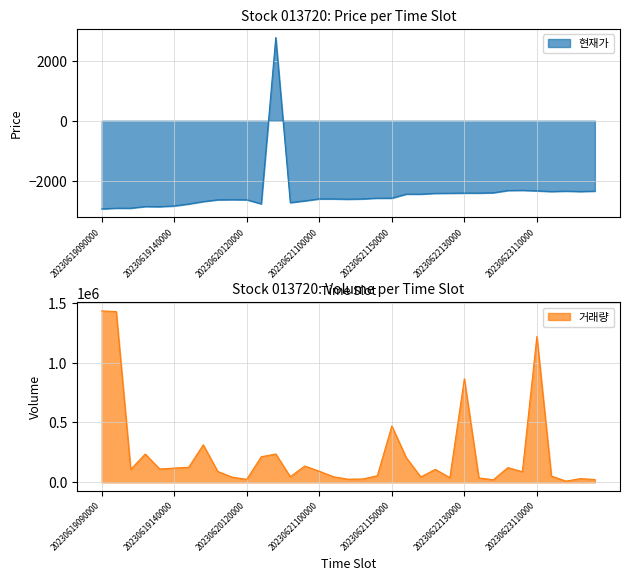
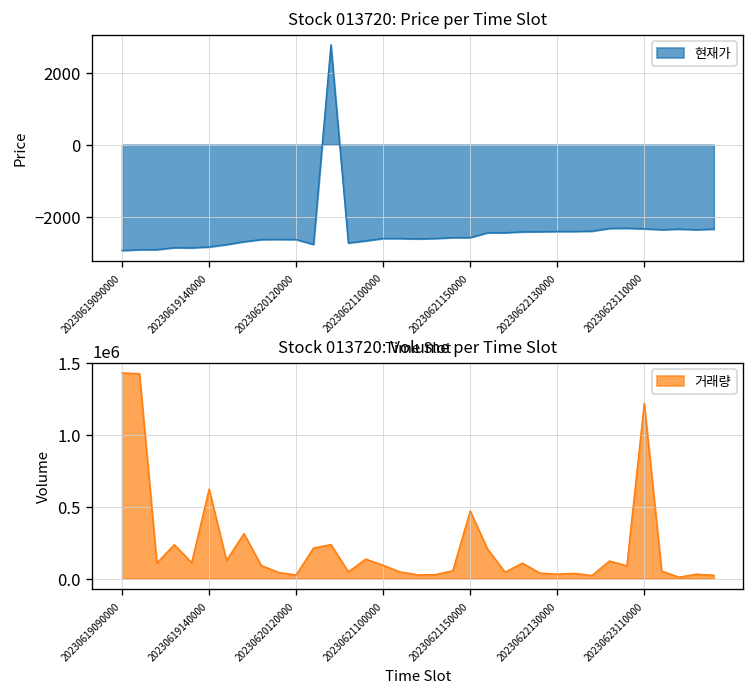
Stock 013720: Volume per Time Slot, 20230619140000: 120000 -> 620000
Stock 013720: Volume per Time Slot, 20230622130000: 860000 -> 30000
